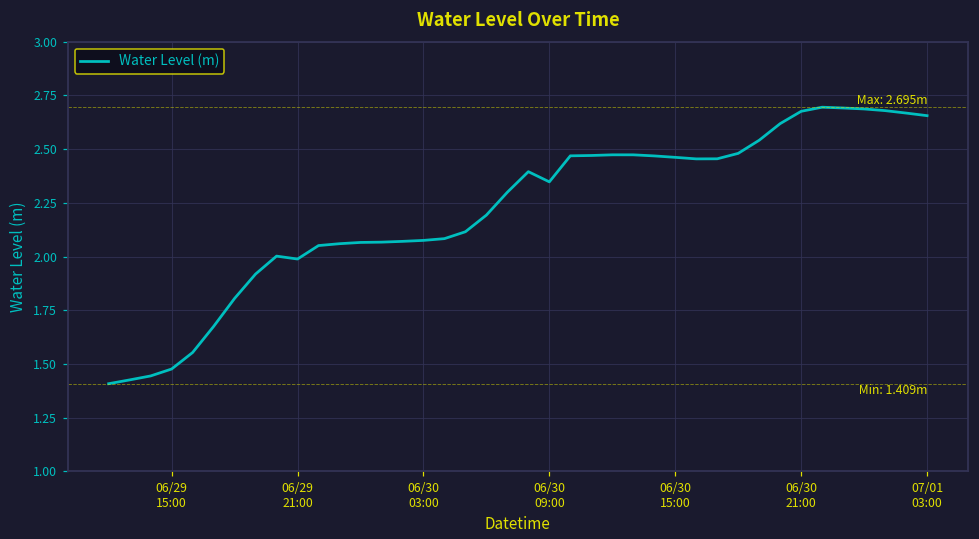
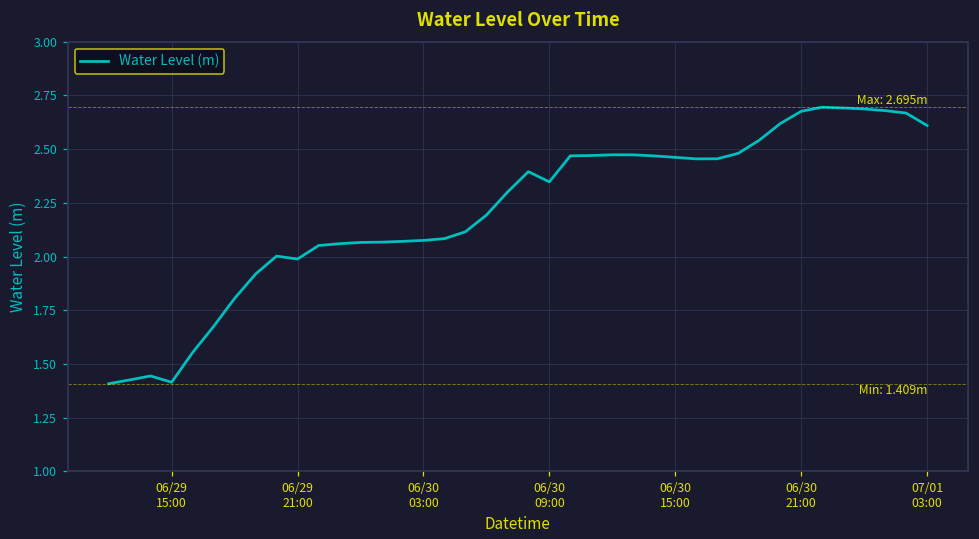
06/29 15:00: 1.48 -> 1.42
07/01 03:00: 2.66 -> 2.61
